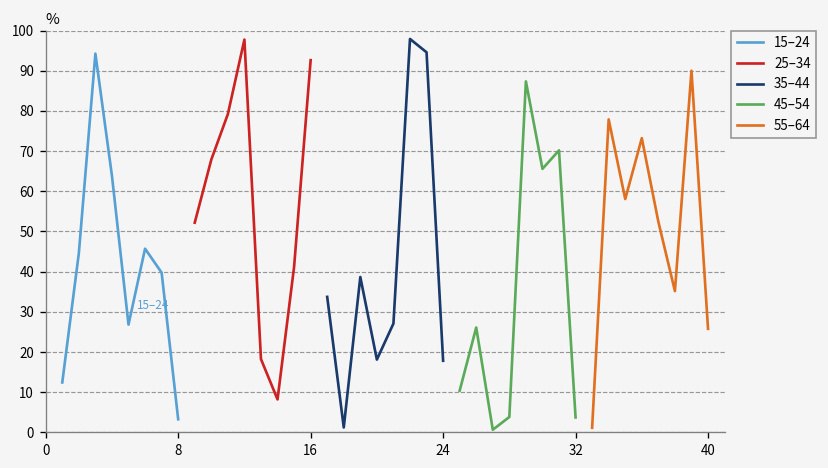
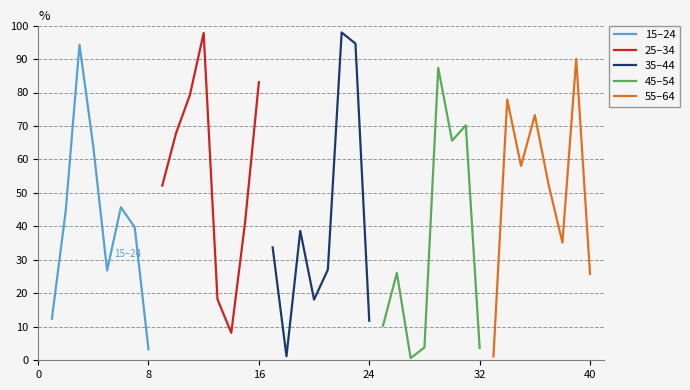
25–34, 16: 93 -> 83
35–44, 24: 18 -> 12
